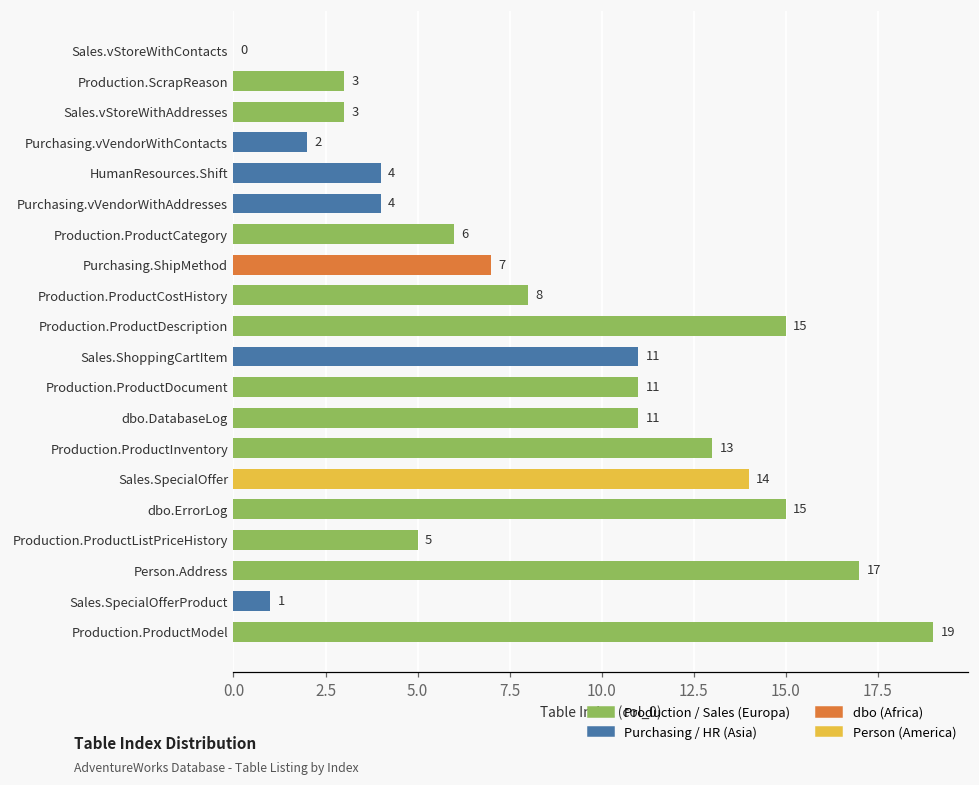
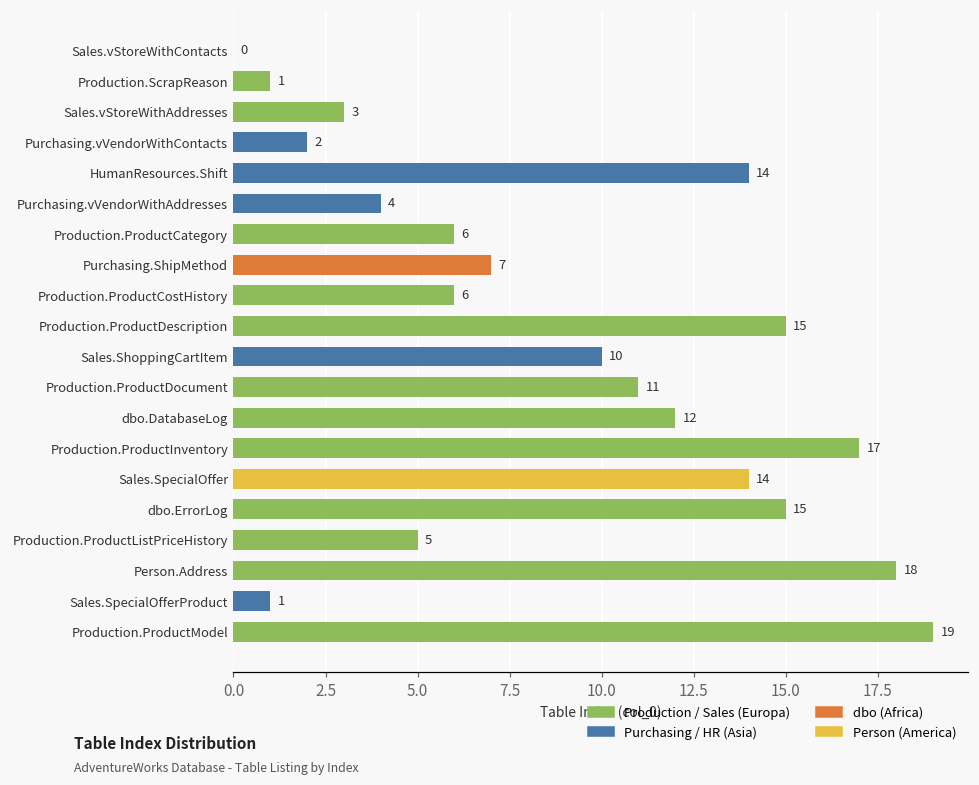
Production.ScrapReason: 3 -> 1
HumanResources.Shift: 4 -> 14
Production.ProductCostHistory: 8 -> 6
Sales.ShoppingCartItem: 11 -> 10
dbo.DatabaseLog: 11 -> 12
Production.ProductInventory: 13 -> 17
Person.Address: 17 -> 18
